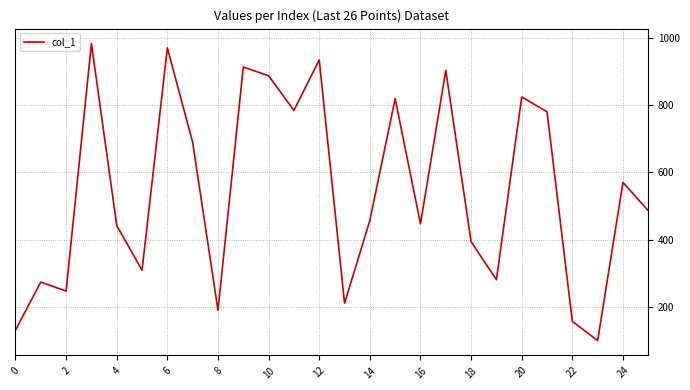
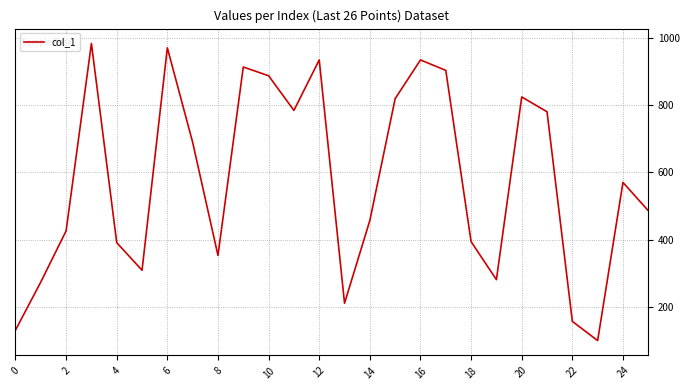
2: 250 -> 430
4: 440 -> 390
8: 190 -> 350
16: 450 -> 930
